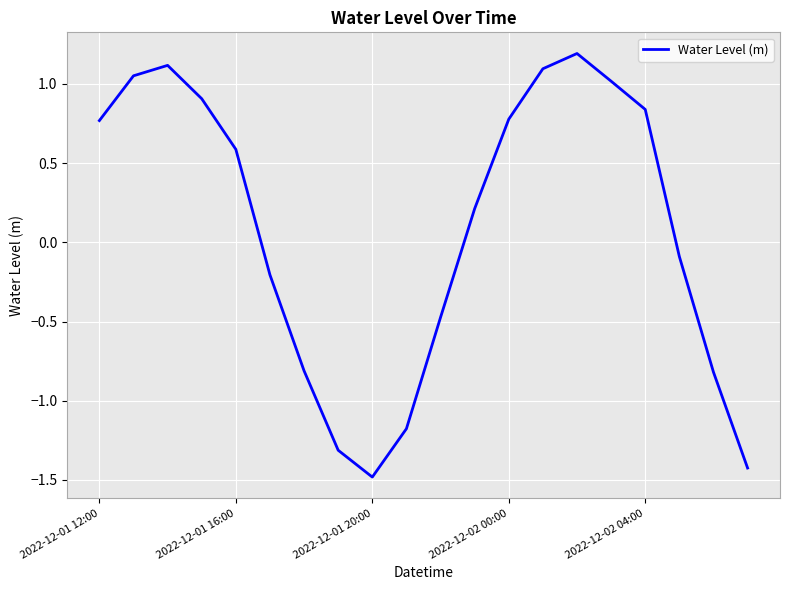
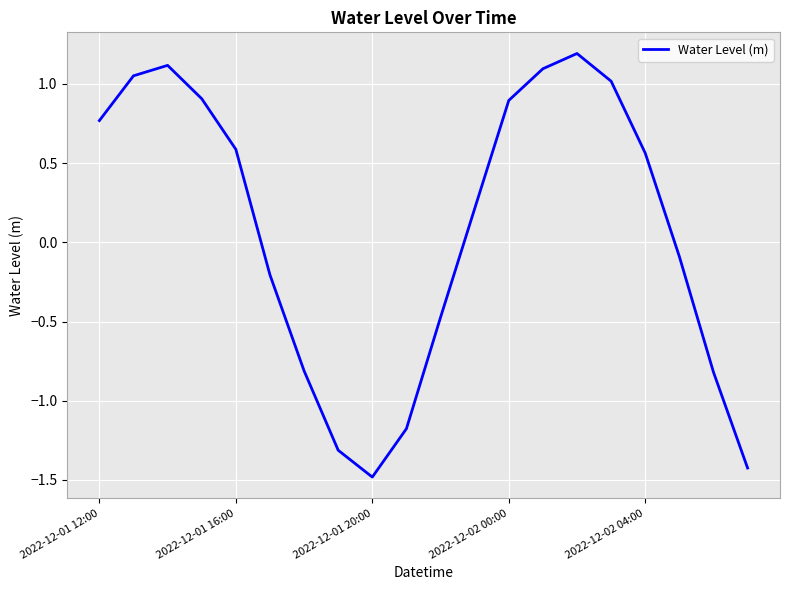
2022-12-02 00:00: 0.78 -> 0.90
2022-12-02 04:00: 0.84 -> 0.56
